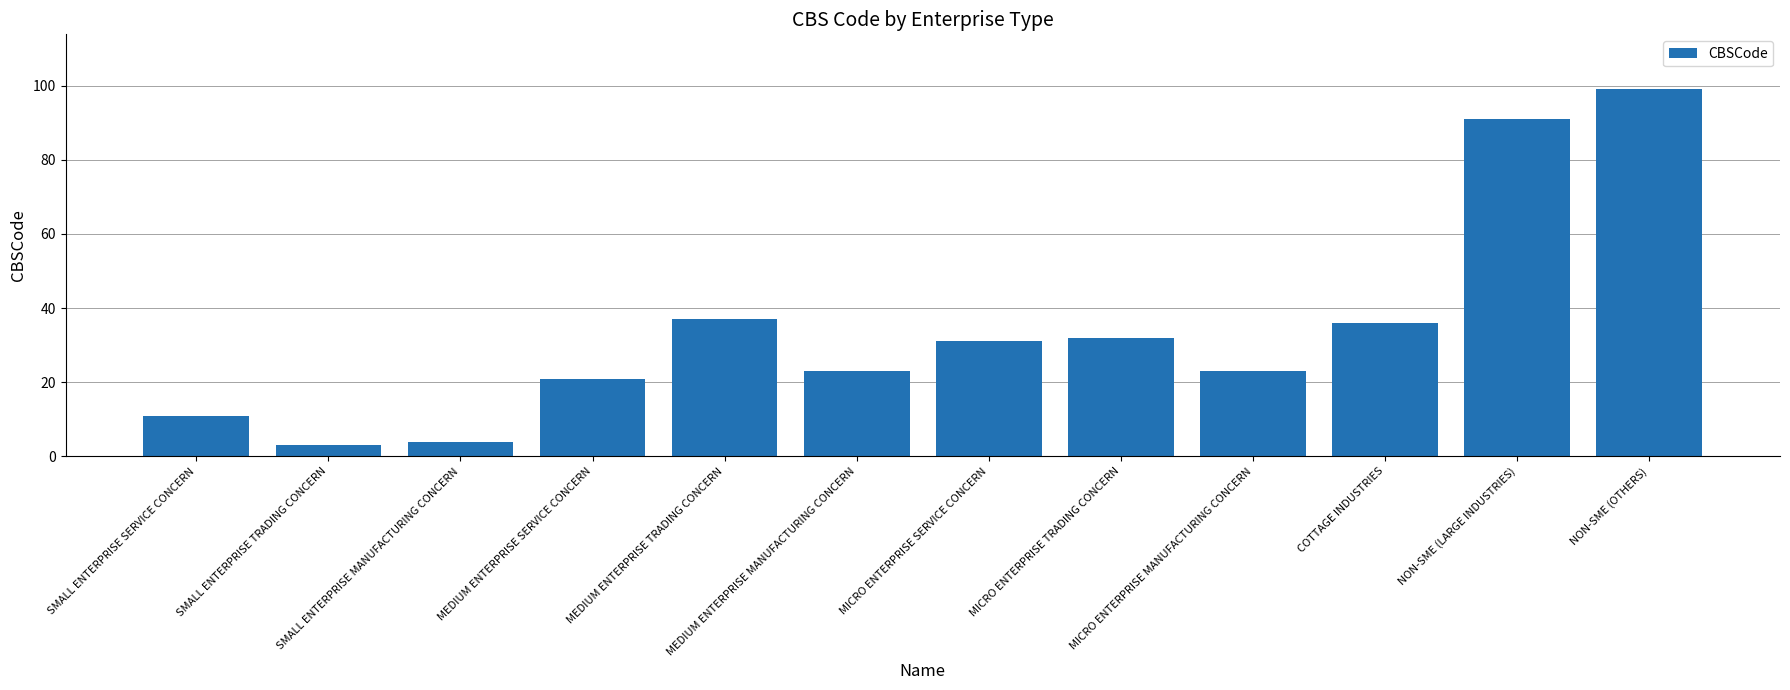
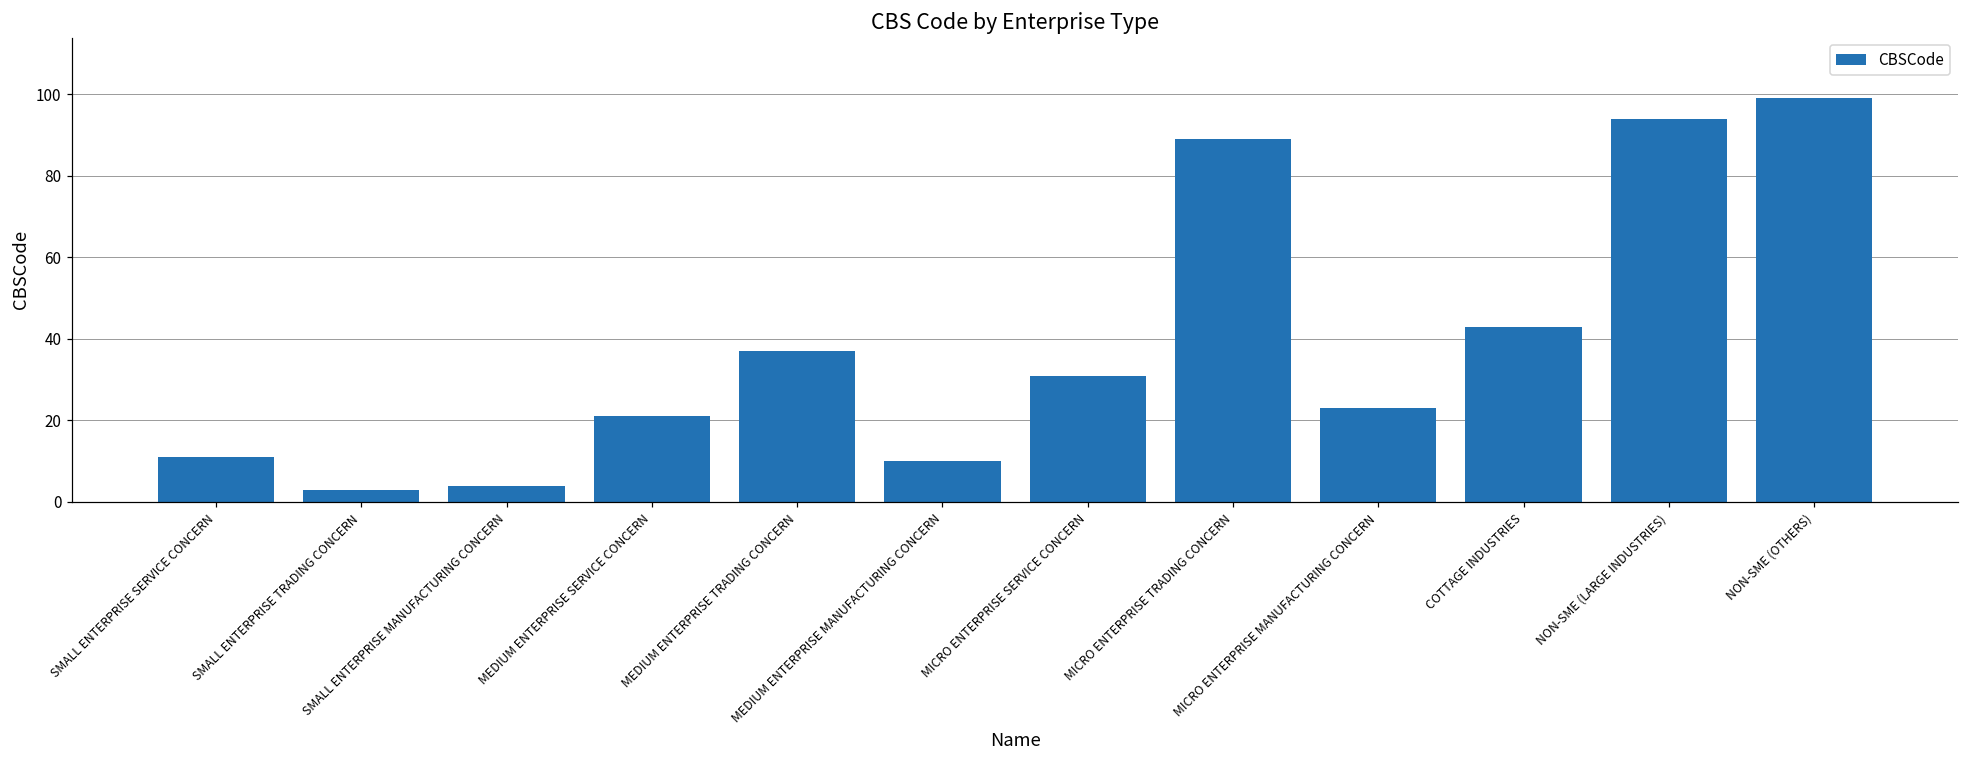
MEDIUM ENTERPRISE MANUFACTURING CONCERN: 23 -> 10
MICRO ENTERPRISE TRADING CONCERN: 32 -> 89
COTTAGE INDUSTRIES: 36 -> 43
NON-SME (LARGE INDUSTRIES): 91 -> 94
